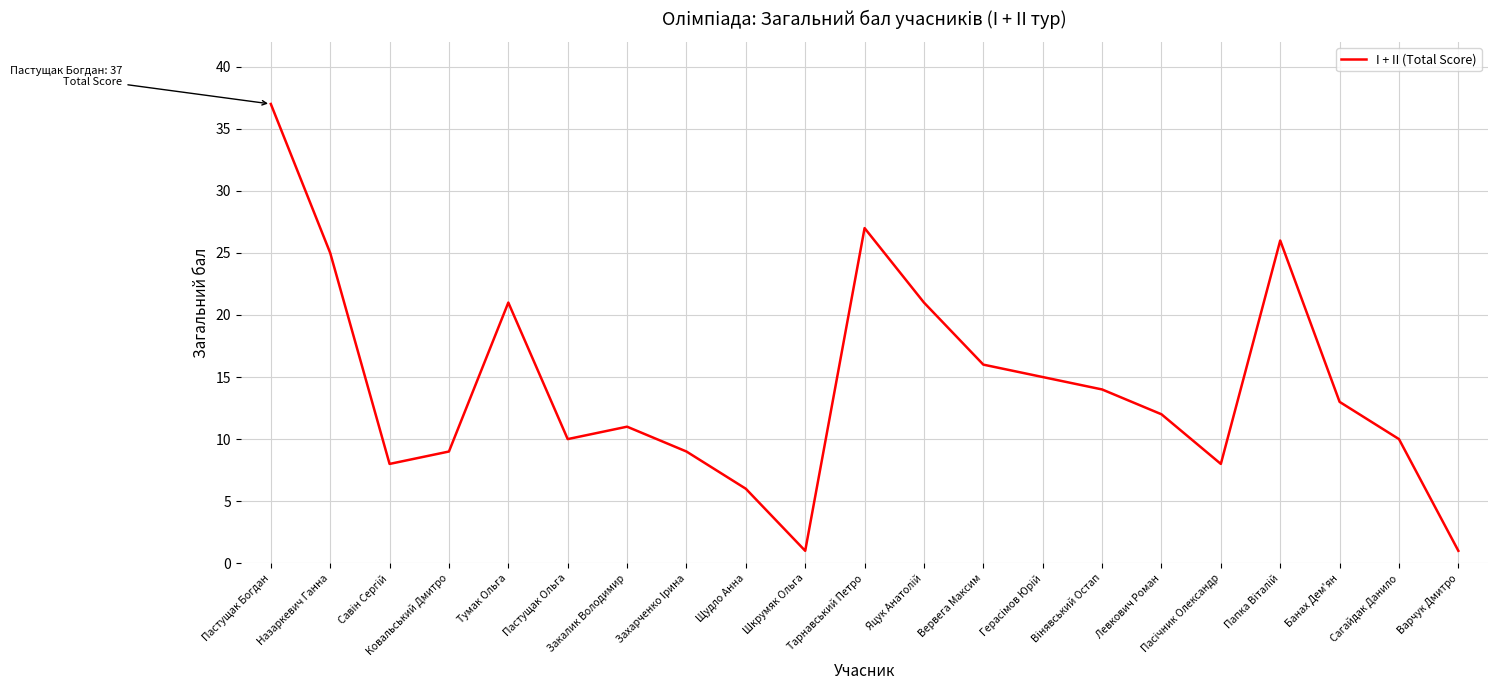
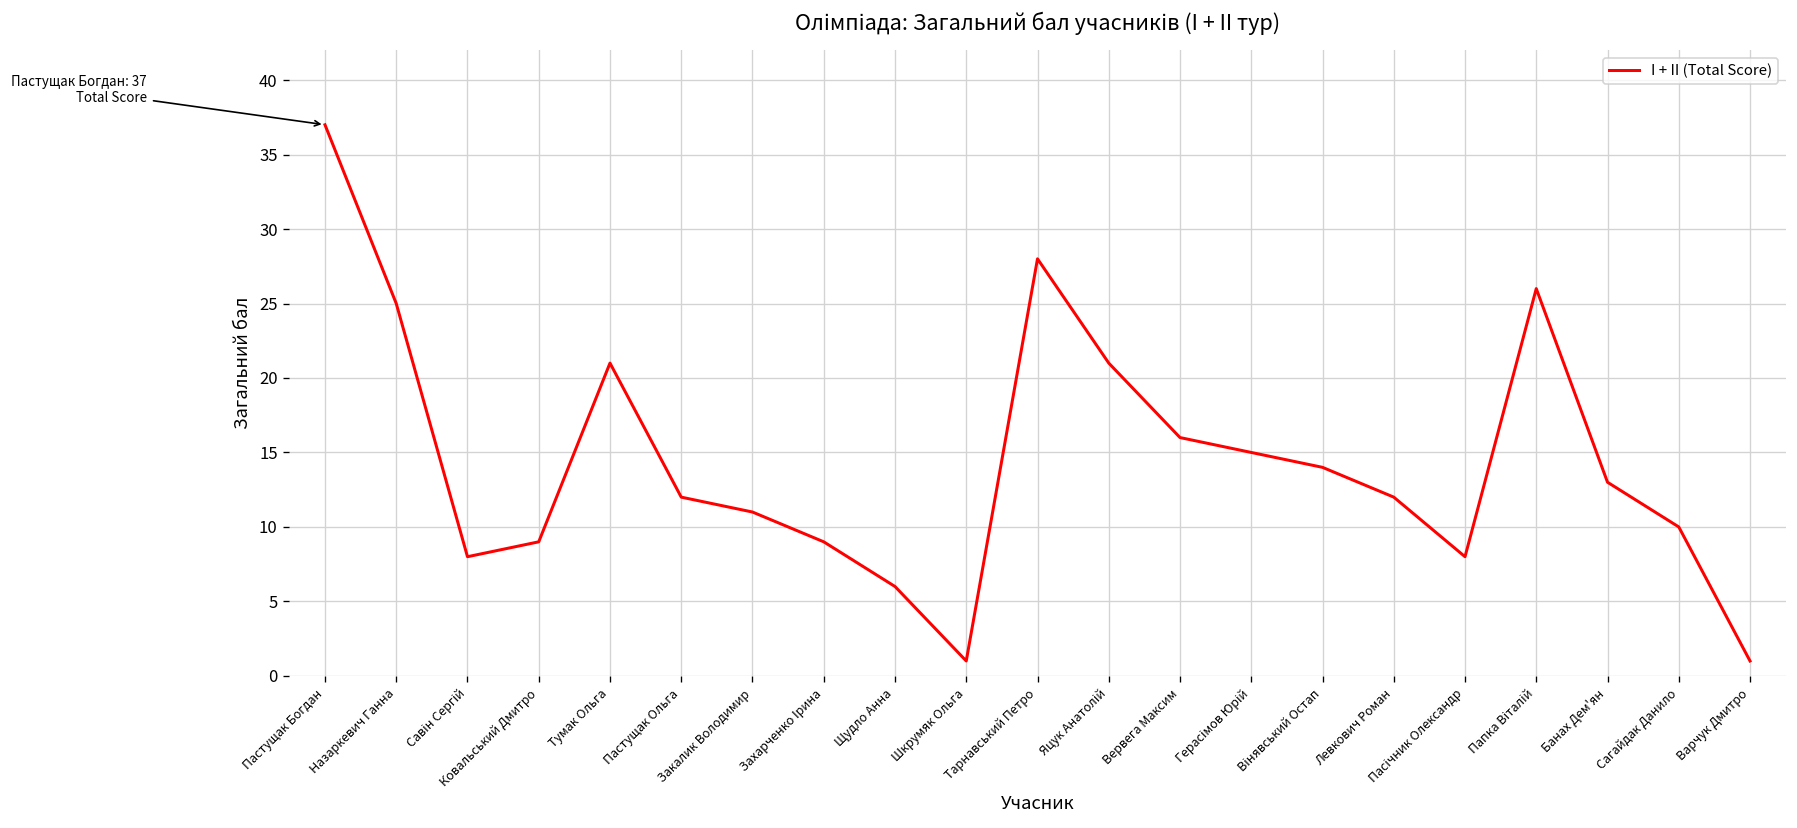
Пастущак Ольга: 10 -> 12
Тарнавський Петро: 27 -> 28
